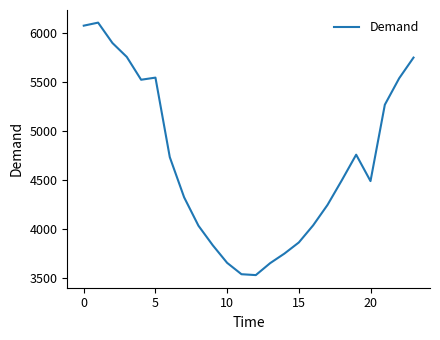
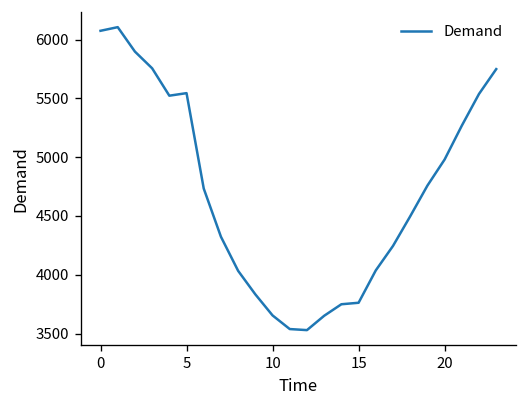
15: 3900 -> 3800
20: 4500 -> 5000
